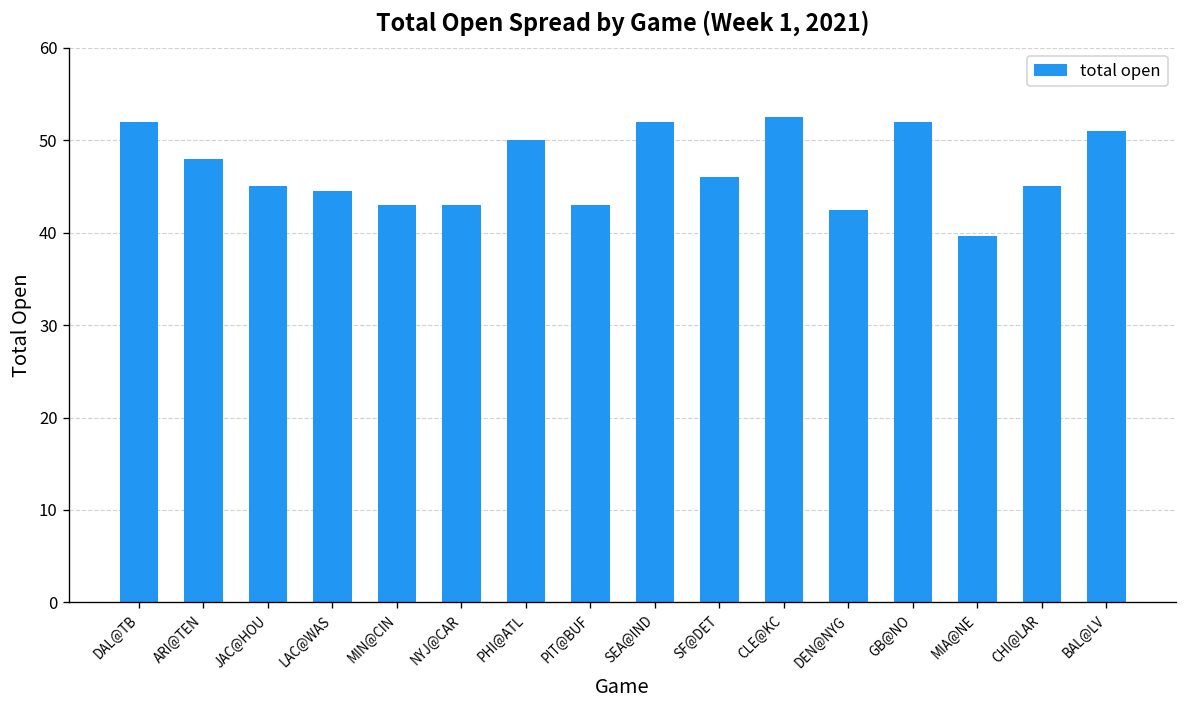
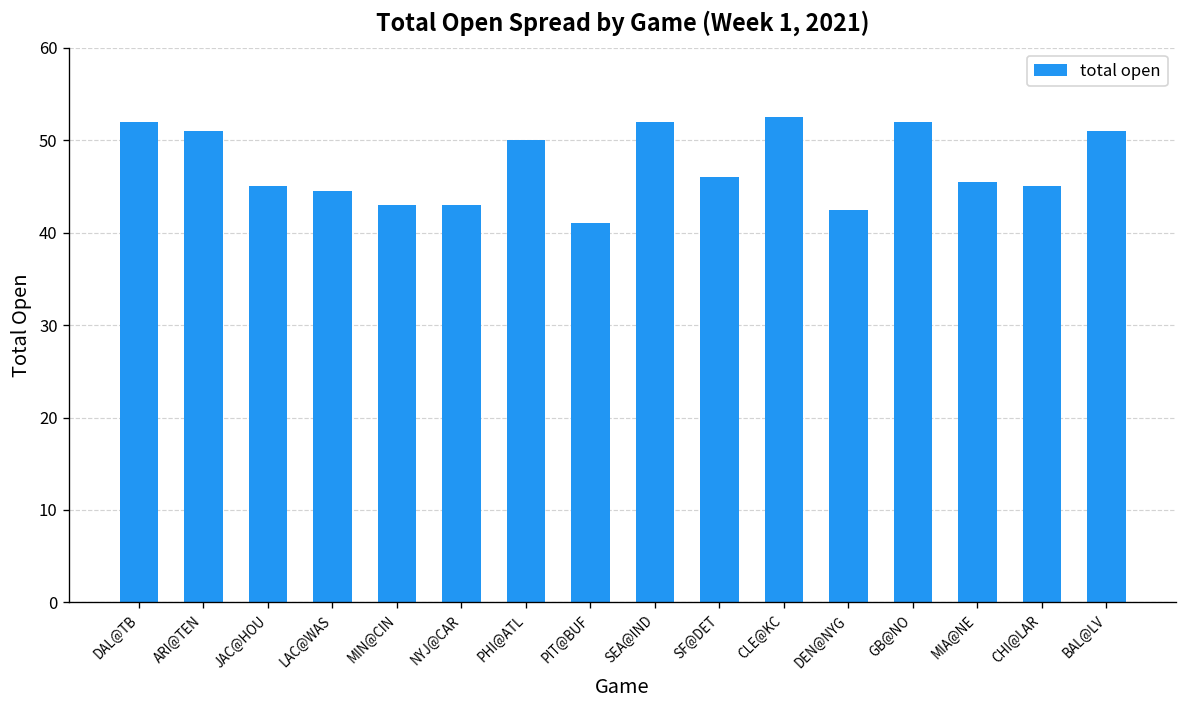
ARI@TEN: 48 -> 51
PIT@BUF: 43 -> 41
MIA@NE: 40 -> 46
